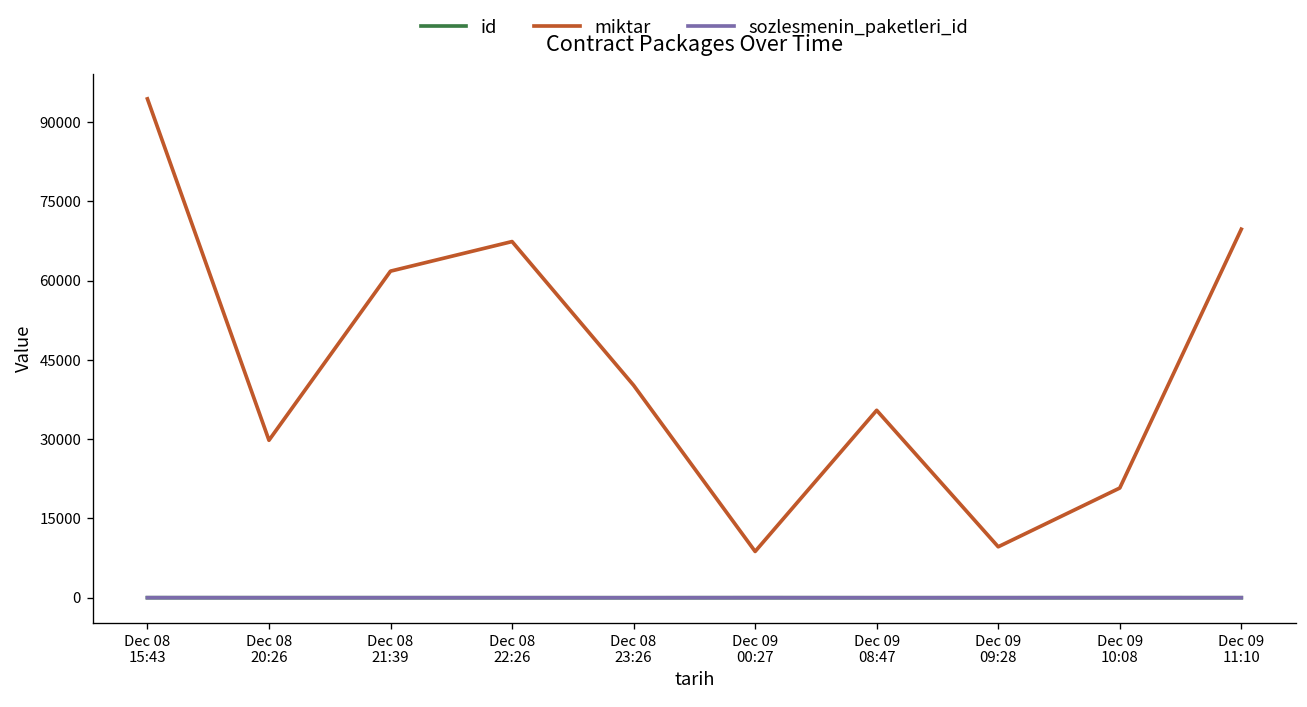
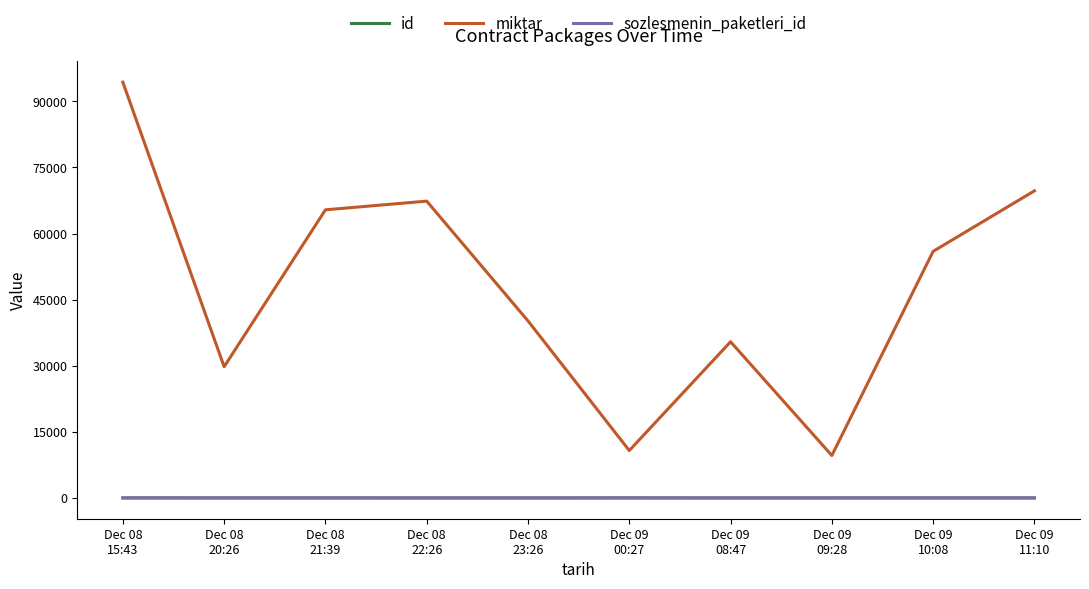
miktar, Dec 08 21:39: 62000 -> 65000
miktar, Dec 09 00:27: 9000 -> 11000
miktar, Dec 09 10:08: 21000 -> 56000
